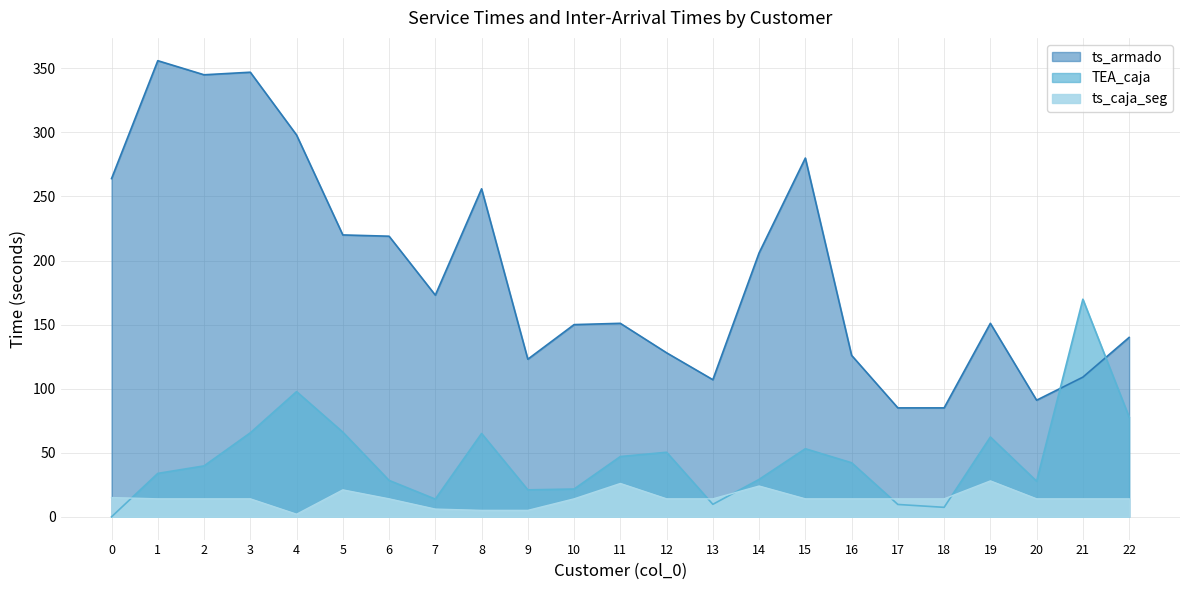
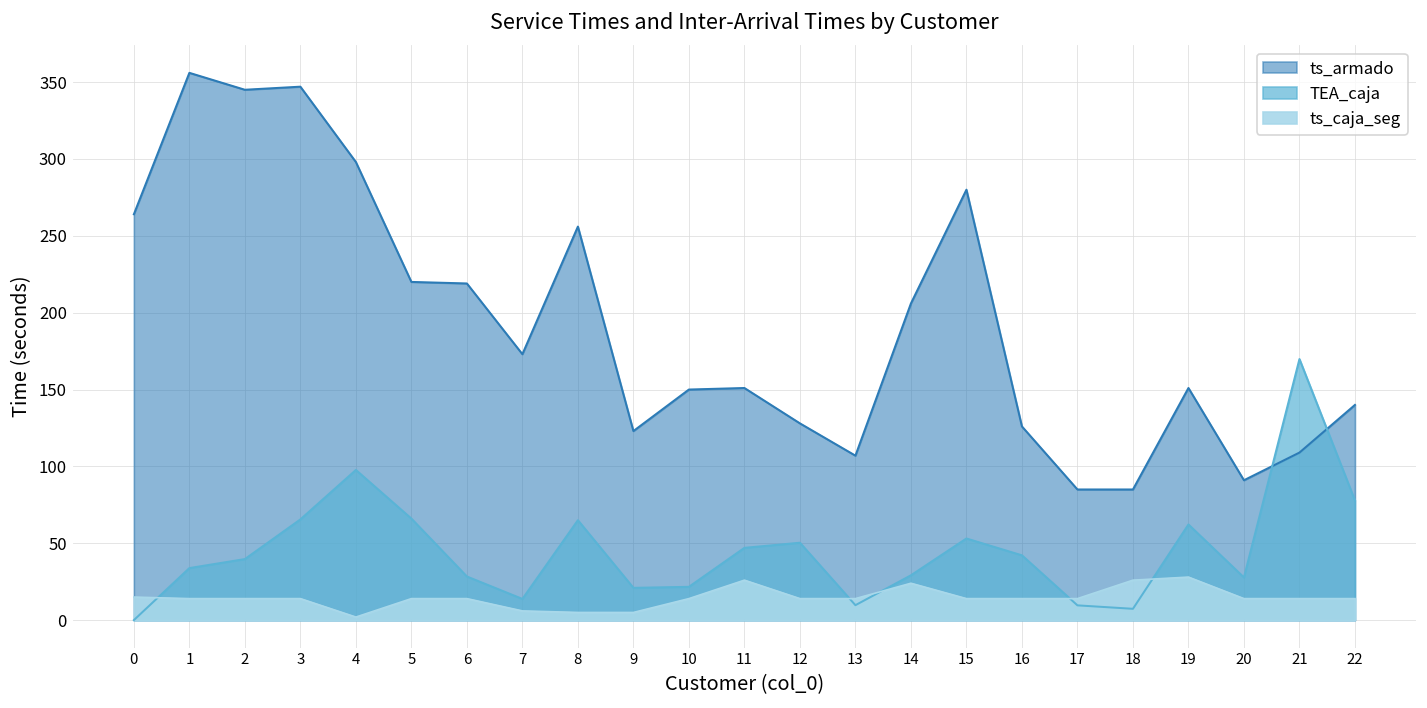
ts_caja_seg, 5: 21 -> 14
ts_caja_seg, 18: 14 -> 26
